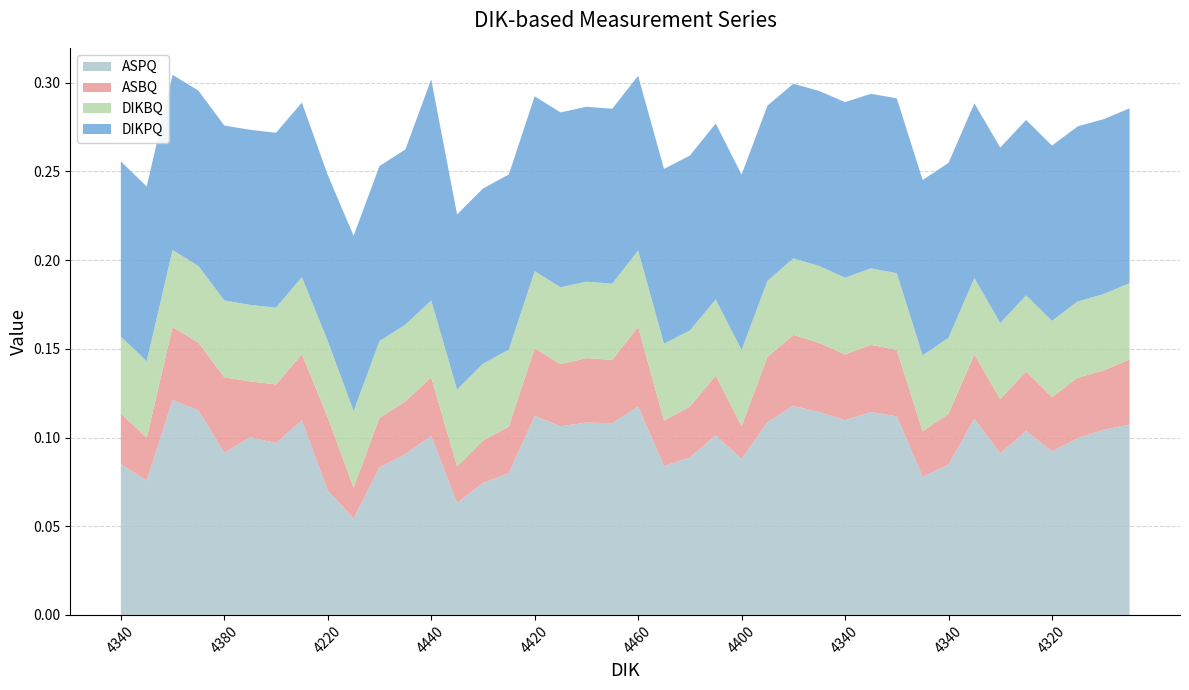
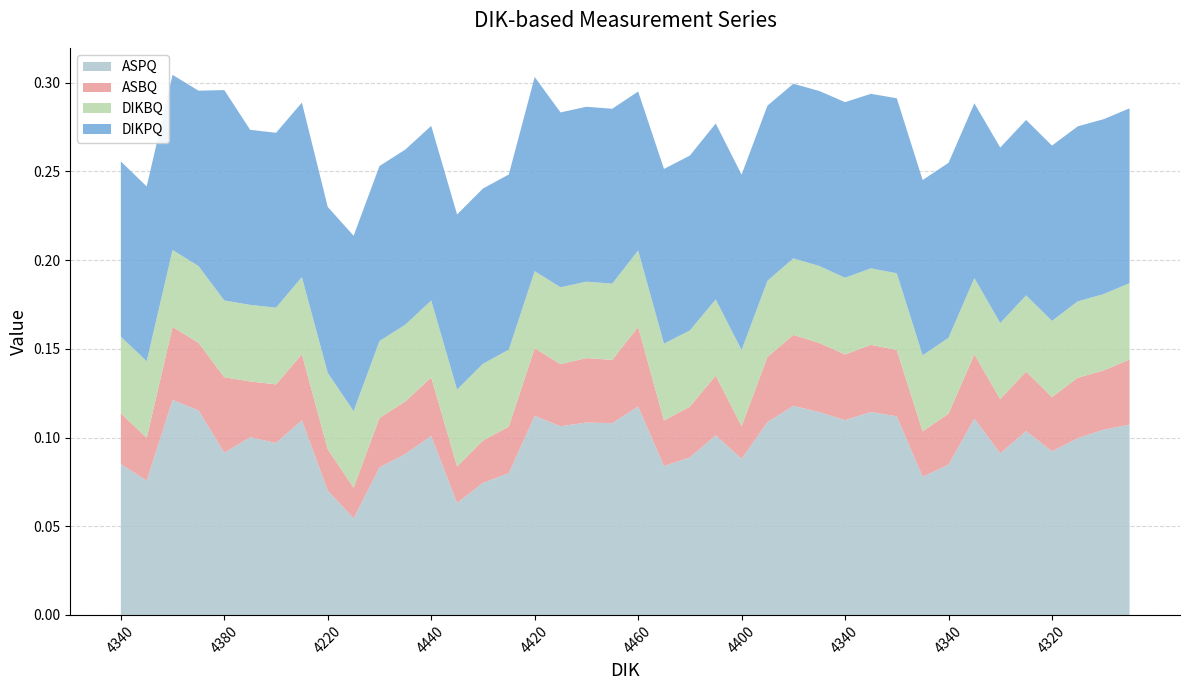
DIKPQ, 4380: 0.099 -> 0.119
ASBQ, 4220: 0.041 -> 0.023
DIKPQ, 4440: 0.125 -> 0.098
DIKPQ, 4420: 0.099 -> 0.109
DIKPQ, 4460: 0.098 -> 0.090
